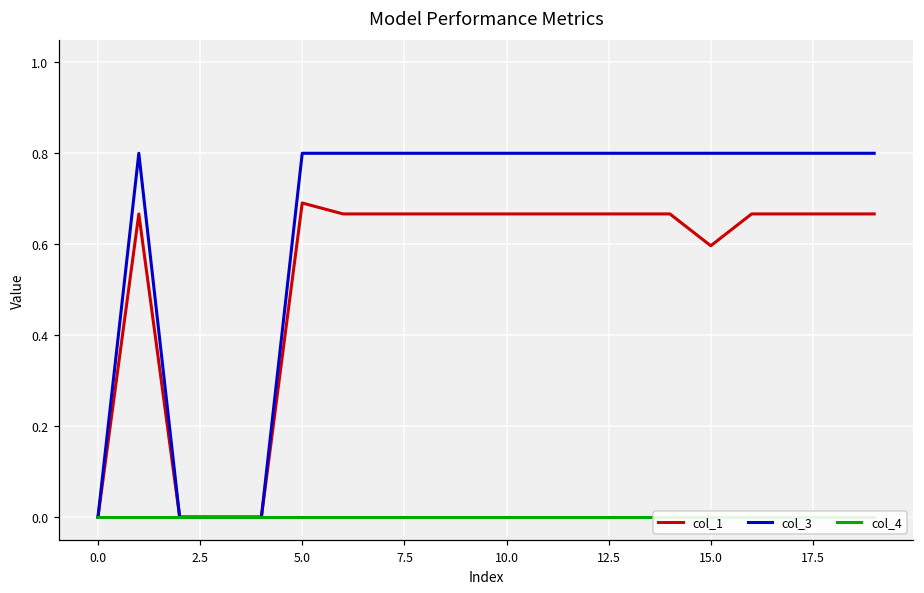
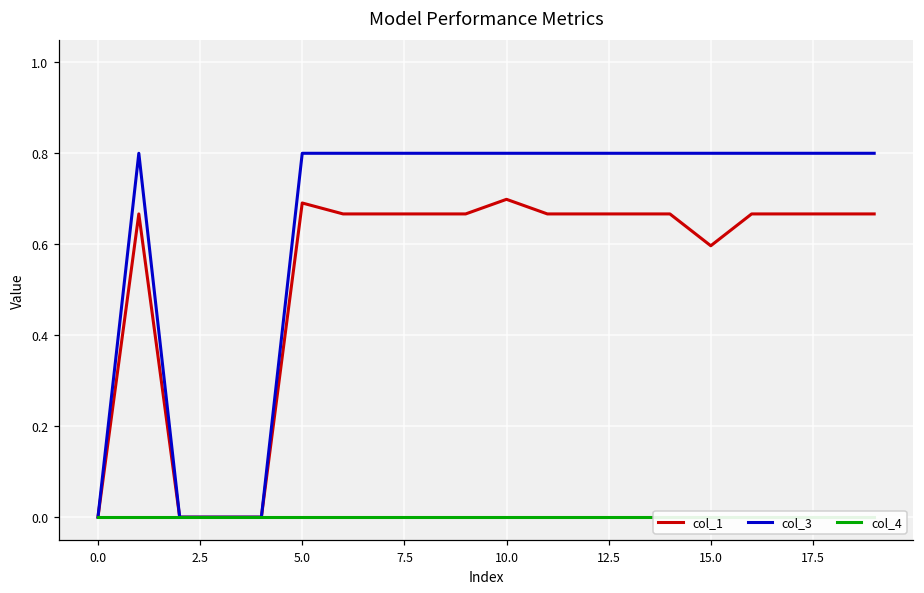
col_1, 10.0: 0.67 -> 0.70
